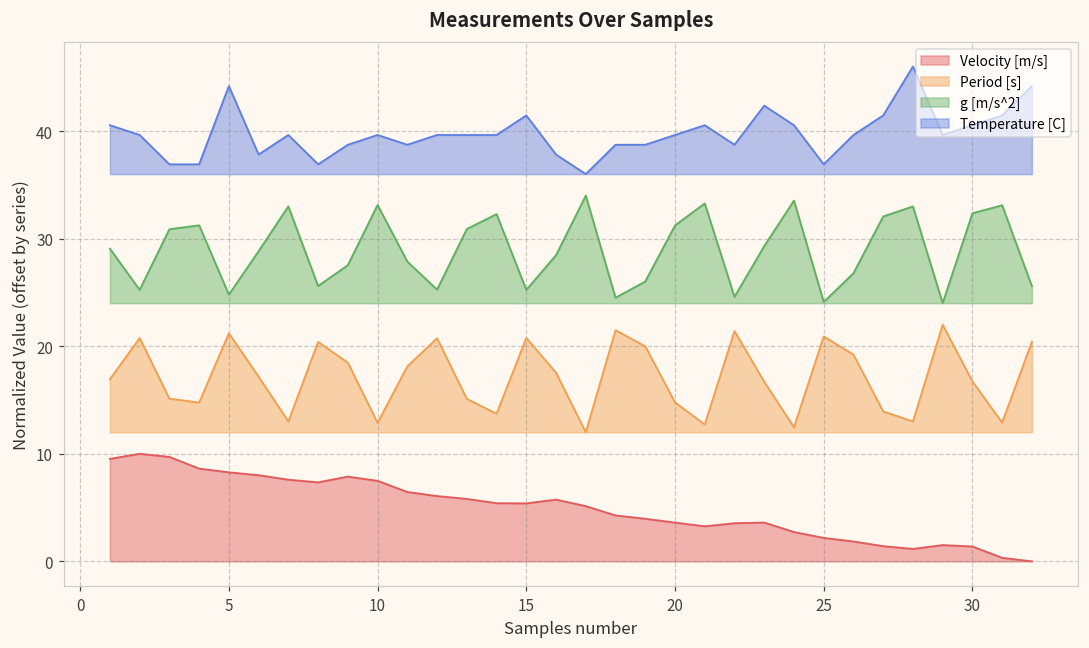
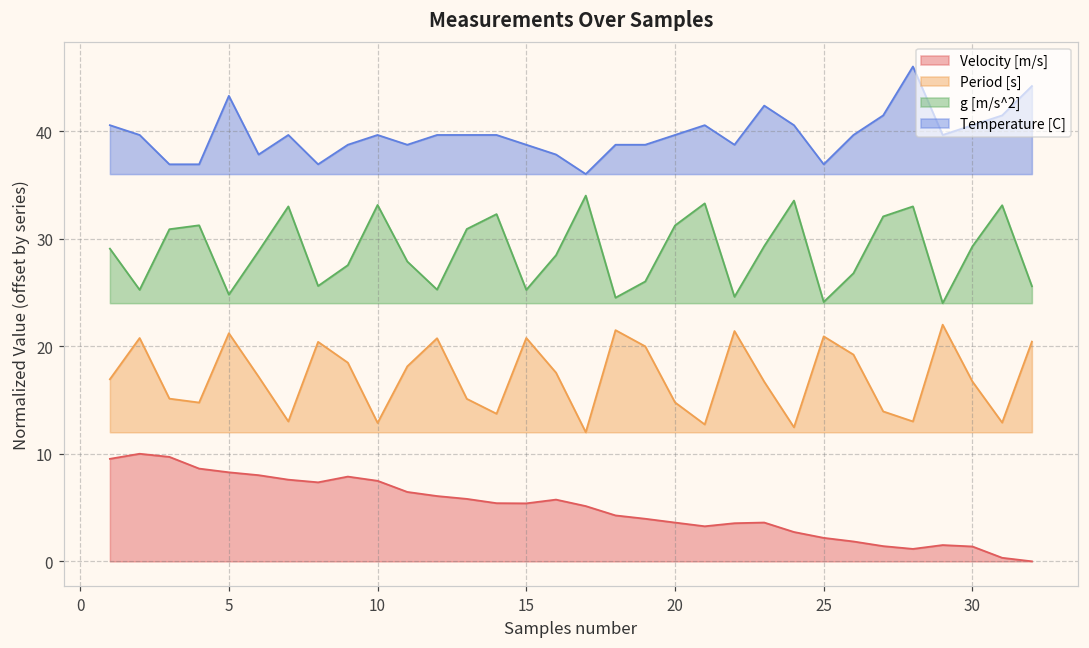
Temperature [C], 5: 44 -> 43
Temperature [C], 15: 41 -> 39
g [m/s^2], 30: 32 -> 29
